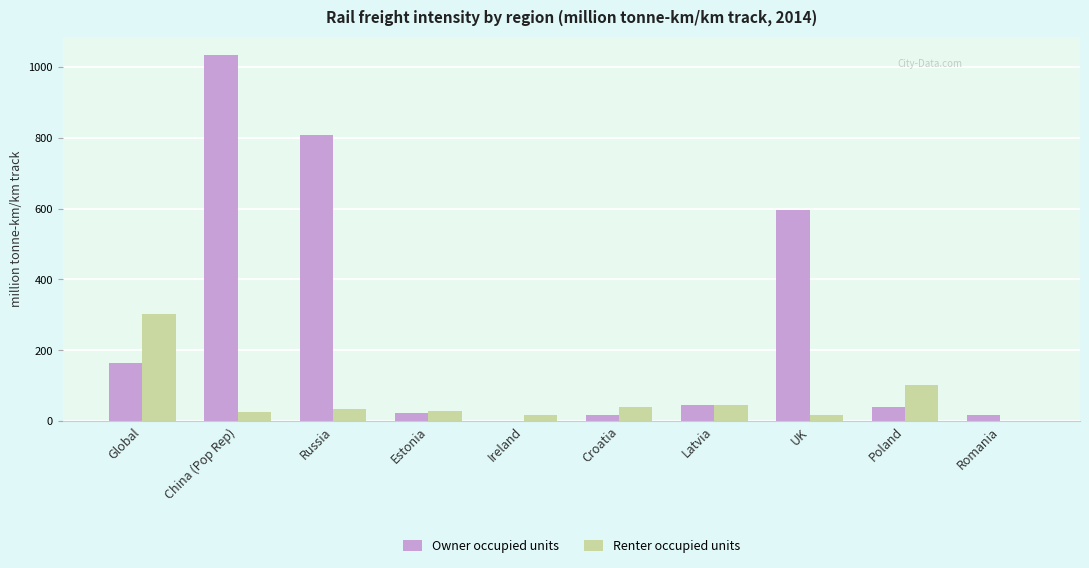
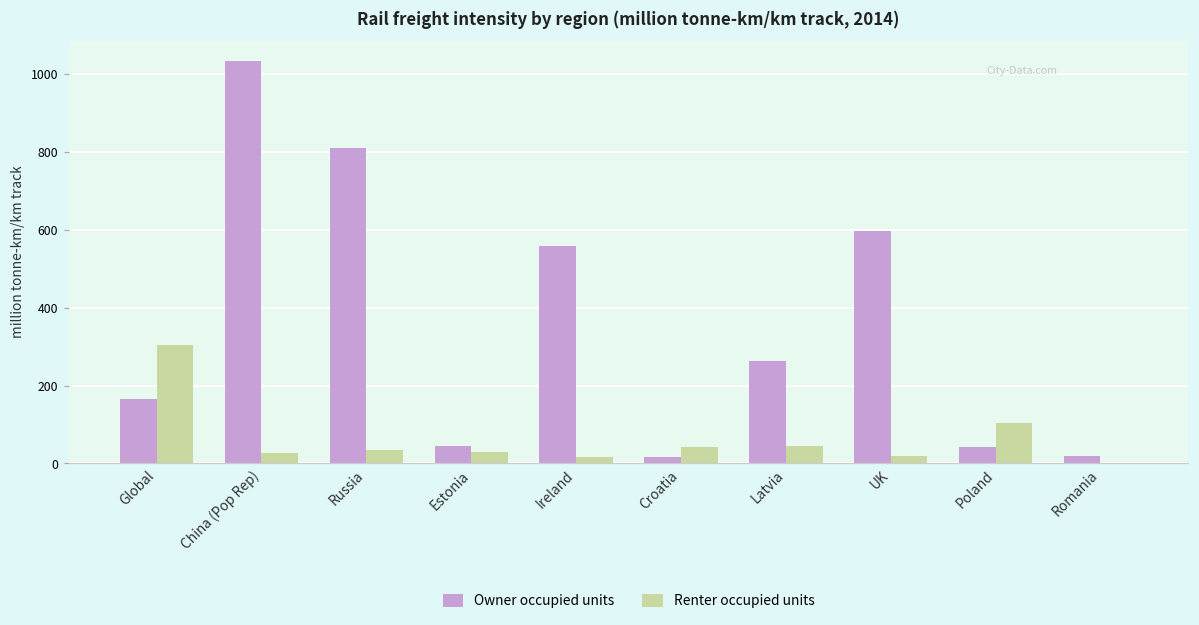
Owner occupied units, Estonia: 20 -> 50
Owner occupied units, Ireland: 0 -> 560
Owner occupied units, Latvia: 40 -> 260
